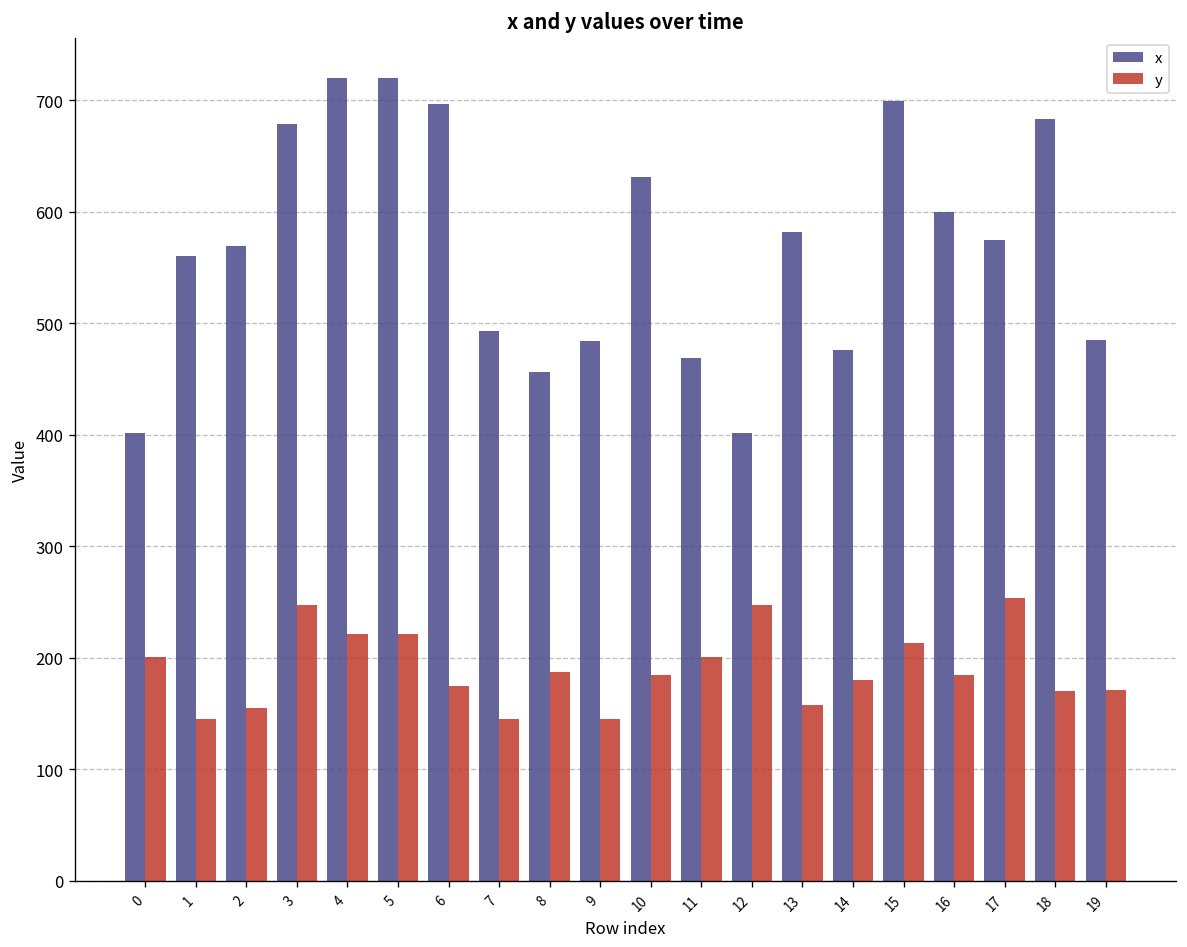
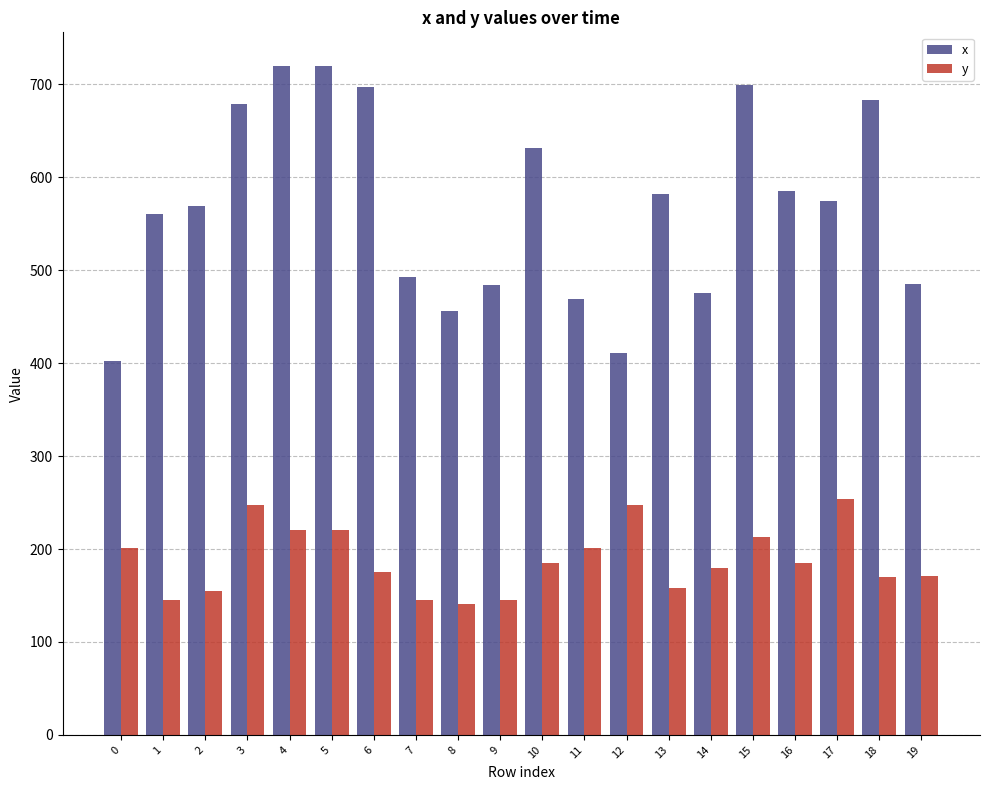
y, 8: 190 -> 140
x, 12: 400 -> 410
x, 16: 600 -> 590
